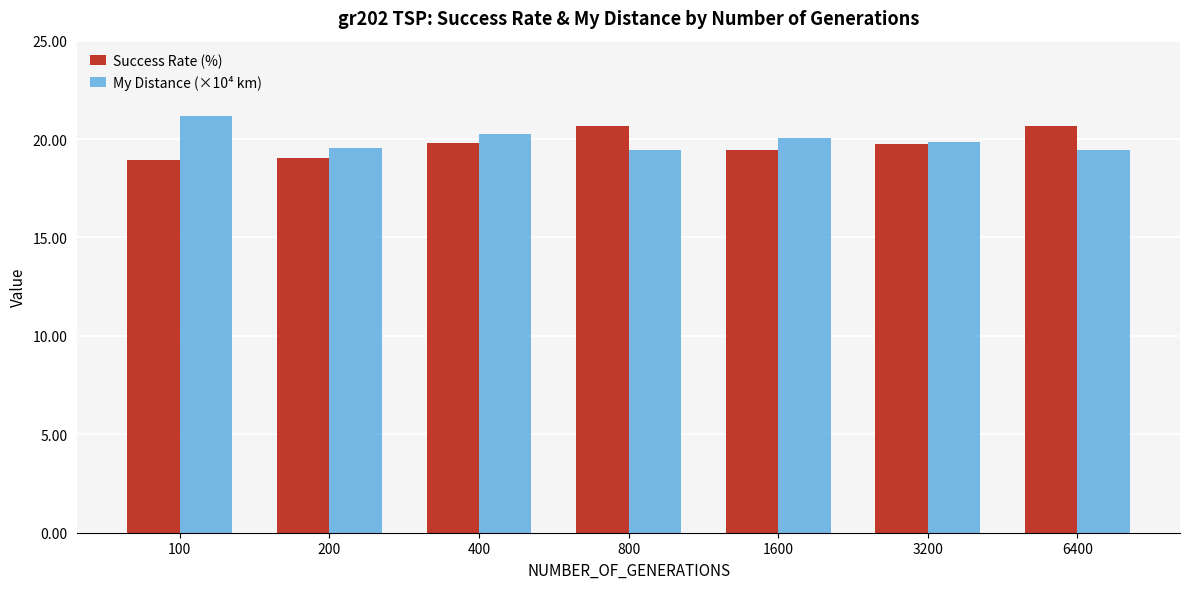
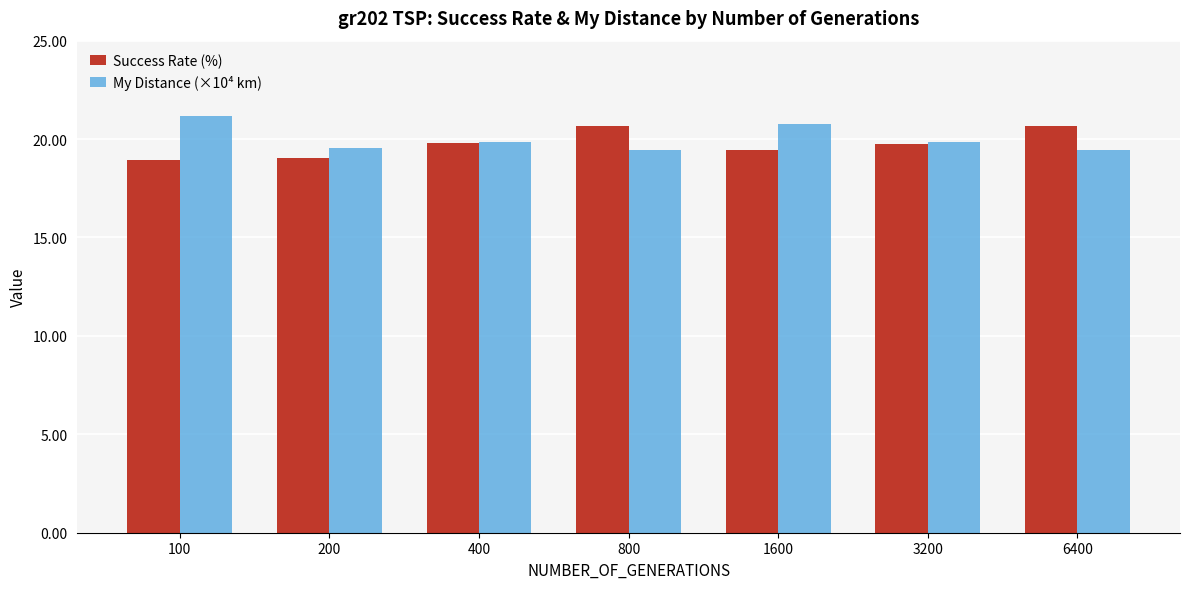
My Distance (×10⁴ km), 400: 20.3 -> 19.8
My Distance (×10⁴ km), 1600: 20.1 -> 20.8
